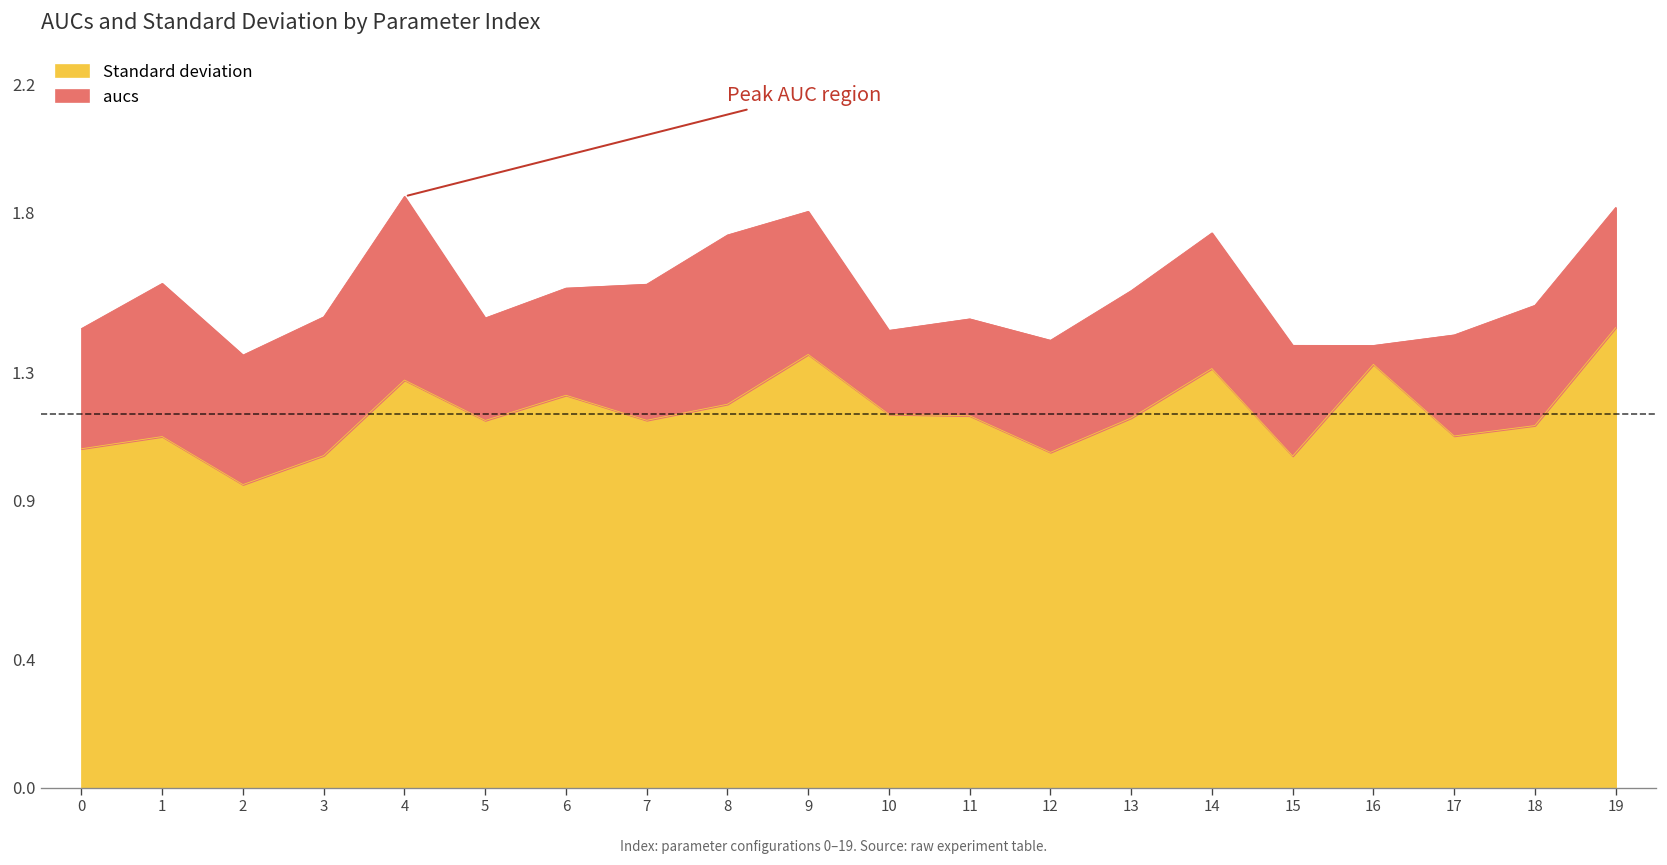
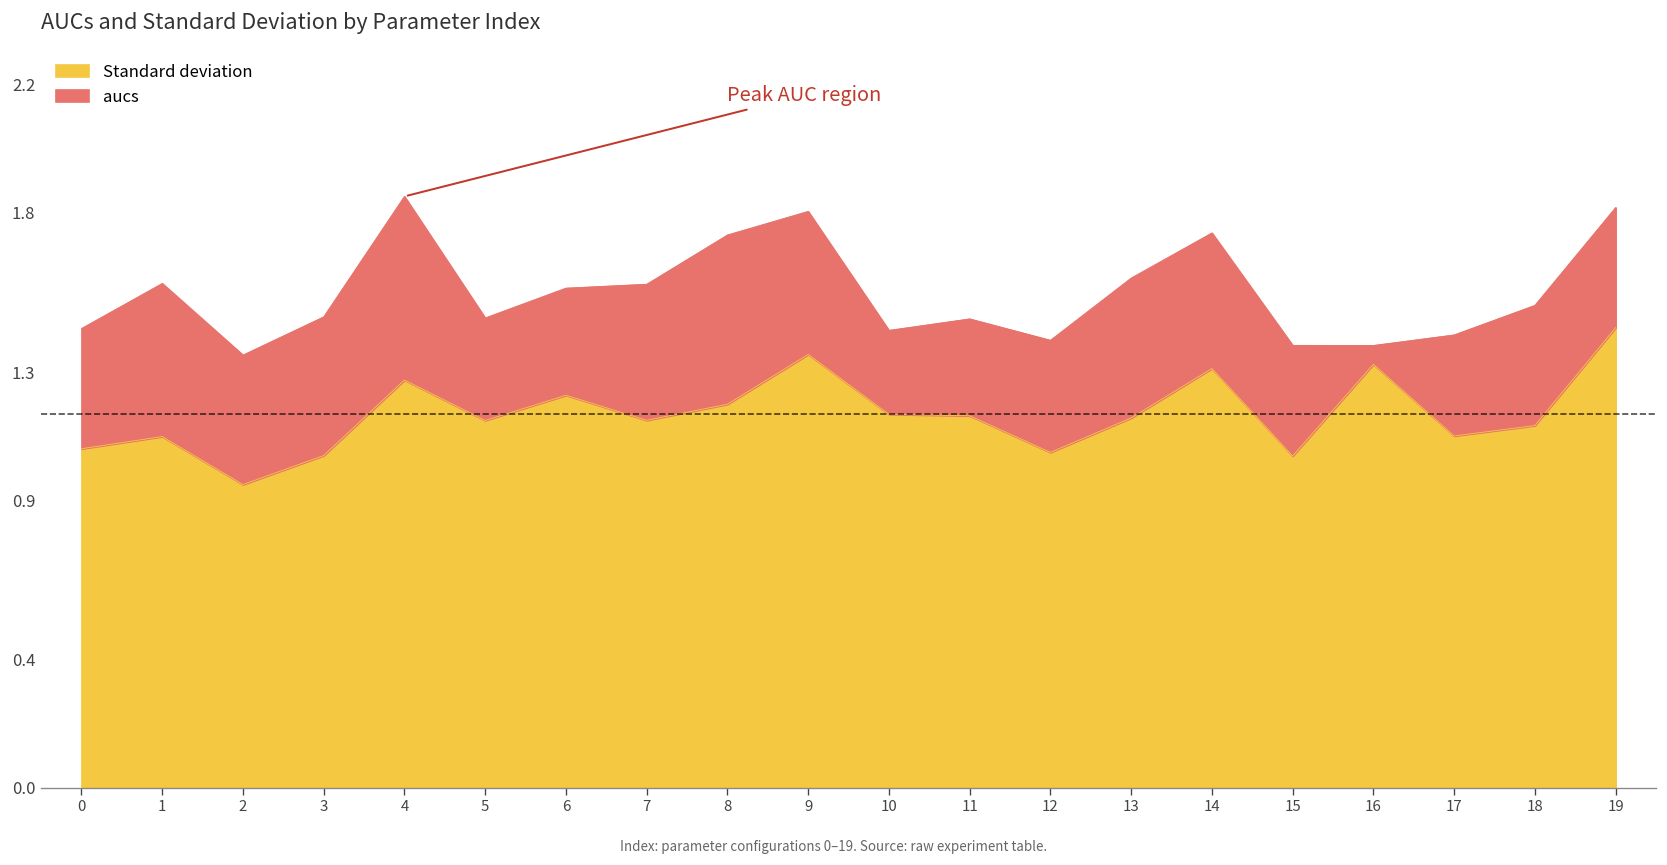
aucs, 13: 0.40 -> 0.44
